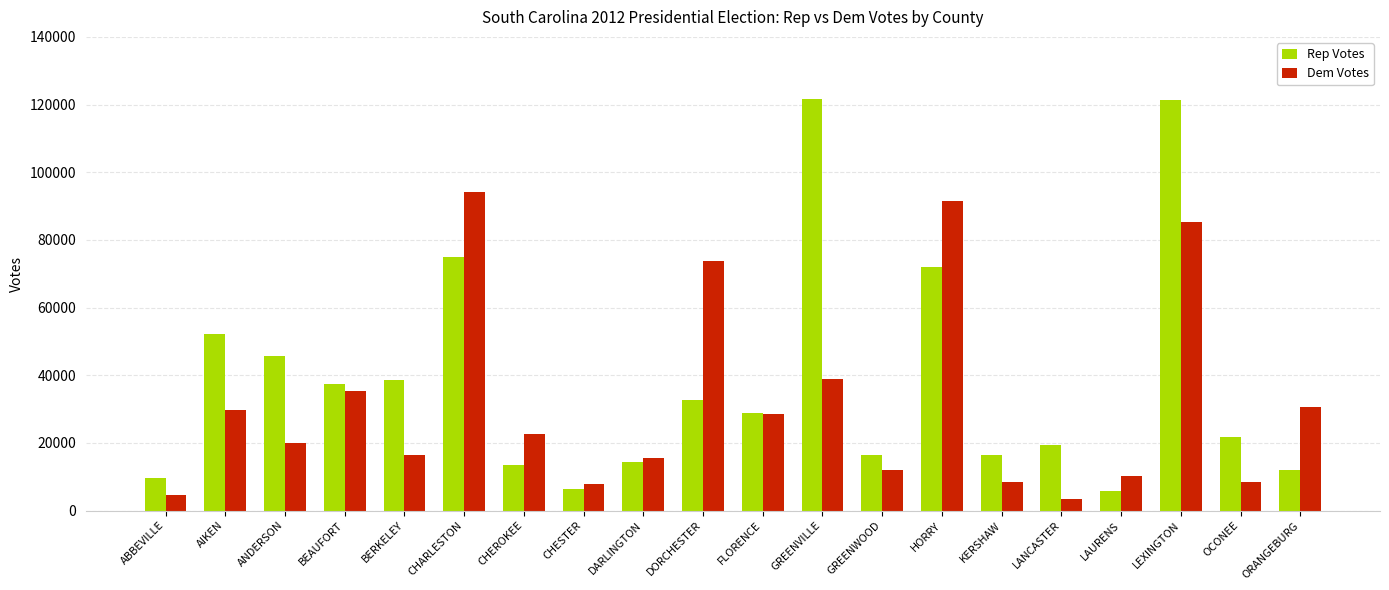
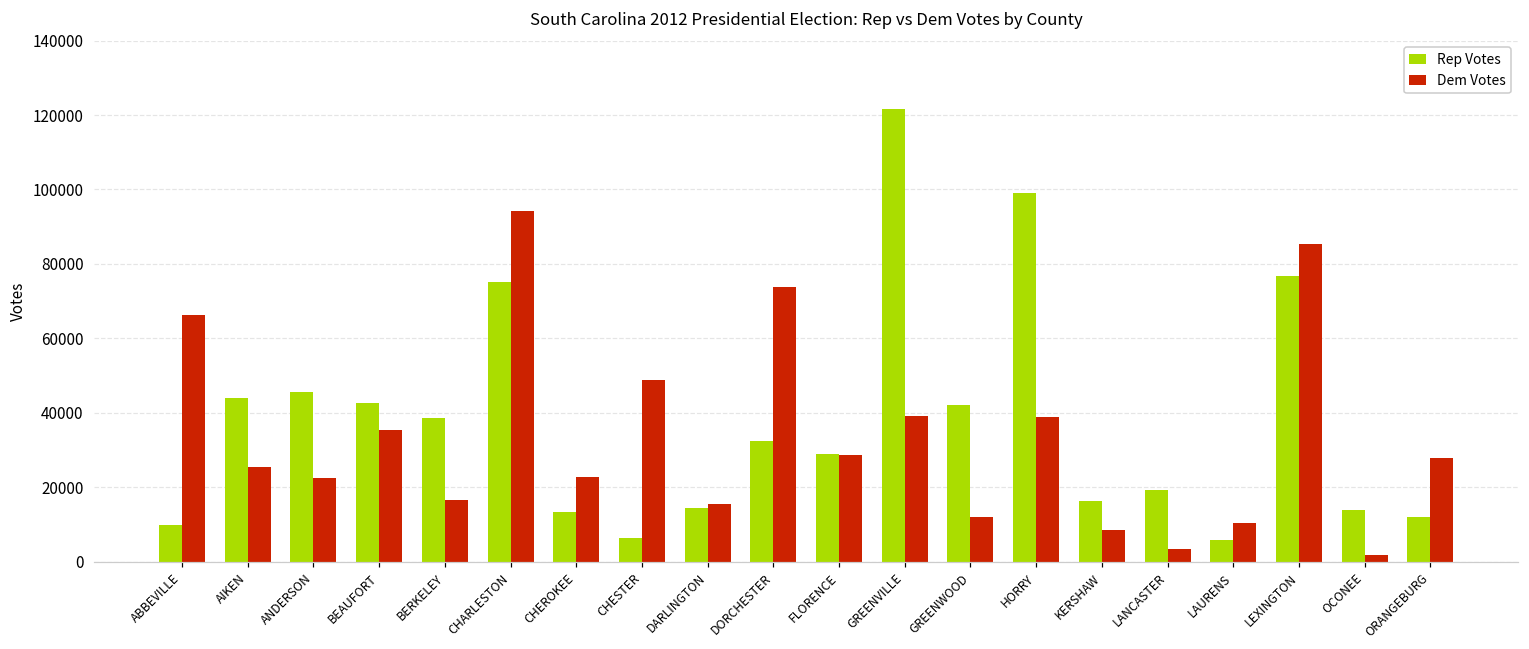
Dem Votes, ABBEVILLE: 5000 -> 66000
Rep Votes, AIKEN: 52000 -> 44000
Dem Votes, AIKEN: 30000 -> 25000
Dem Votes, ANDERSON: 20000 -> 22000
Rep Votes, BEAUFORT: 37000 -> 43000
Dem Votes, CHESTER: 8000 -> 49000
Rep Votes, GREENWOOD: 16000 -> 42000
Rep Votes, HORRY: 72000 -> 99000
Dem Votes, HORRY: 92000 -> 39000
Rep Votes, LEXINGTON: 121000 -> 77000
Rep Votes, OCONEE: 22000 -> 14000
Dem Votes, OCONEE: 9000 -> 2000
Dem Votes, ORANGEBURG: 31000 -> 28000
